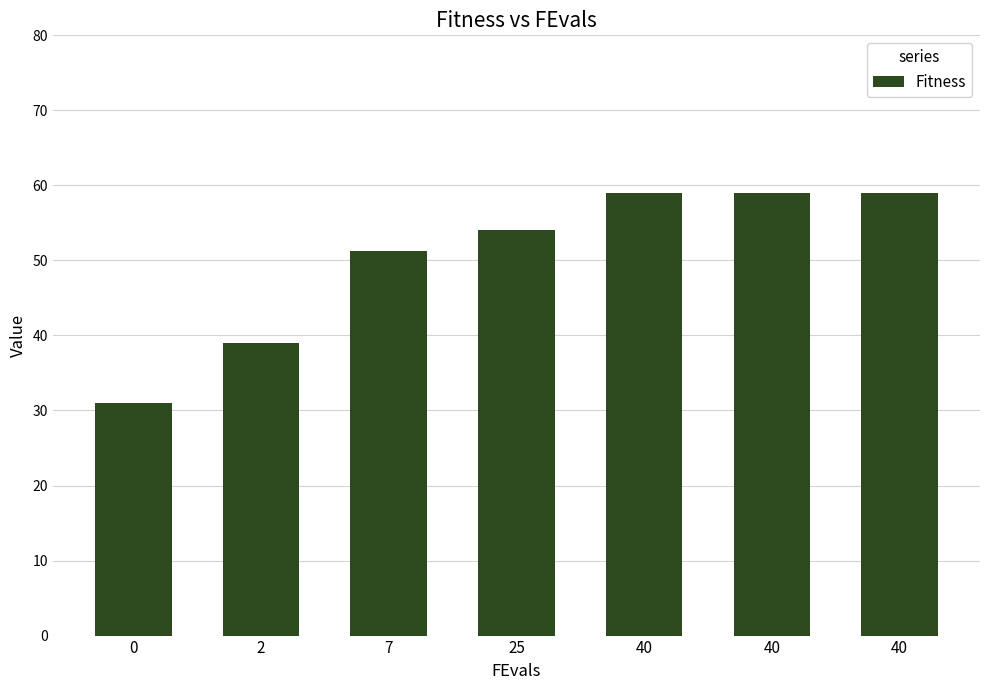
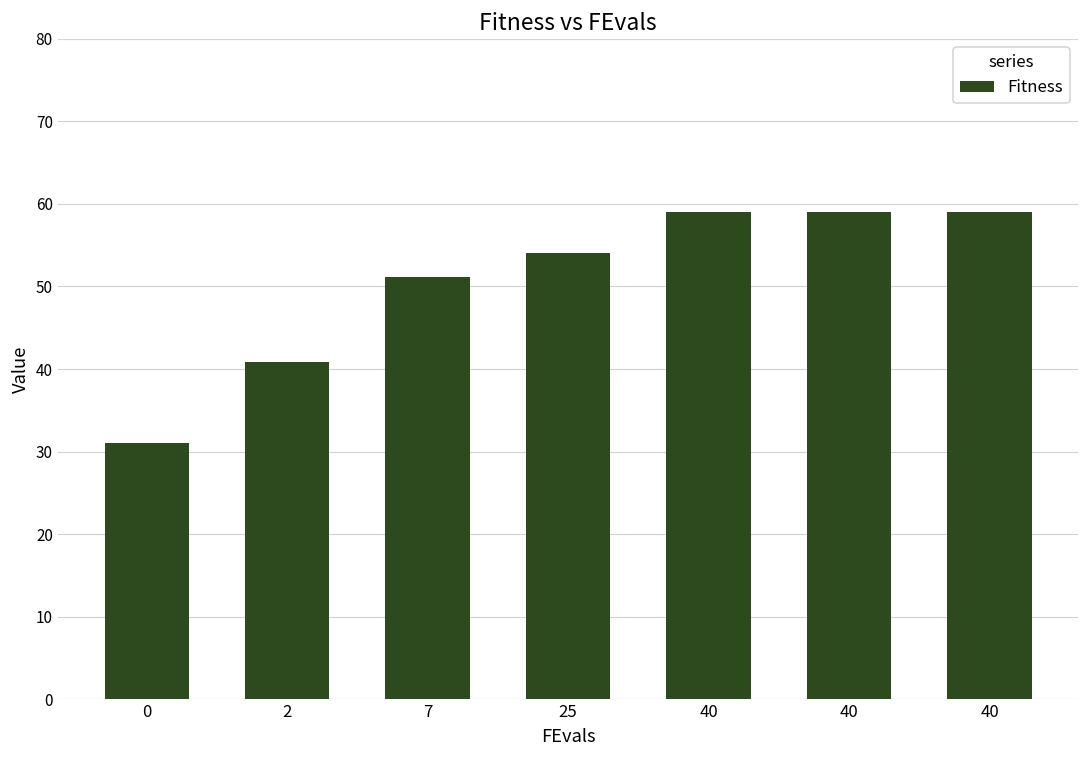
2: 39 -> 41
